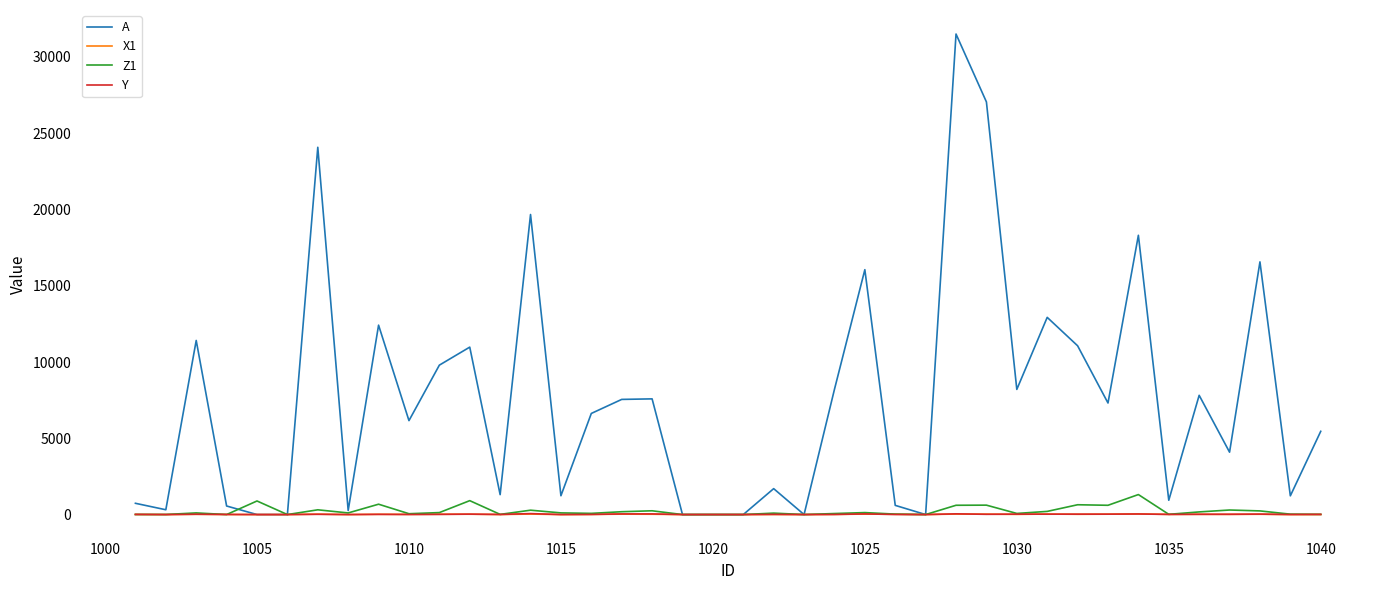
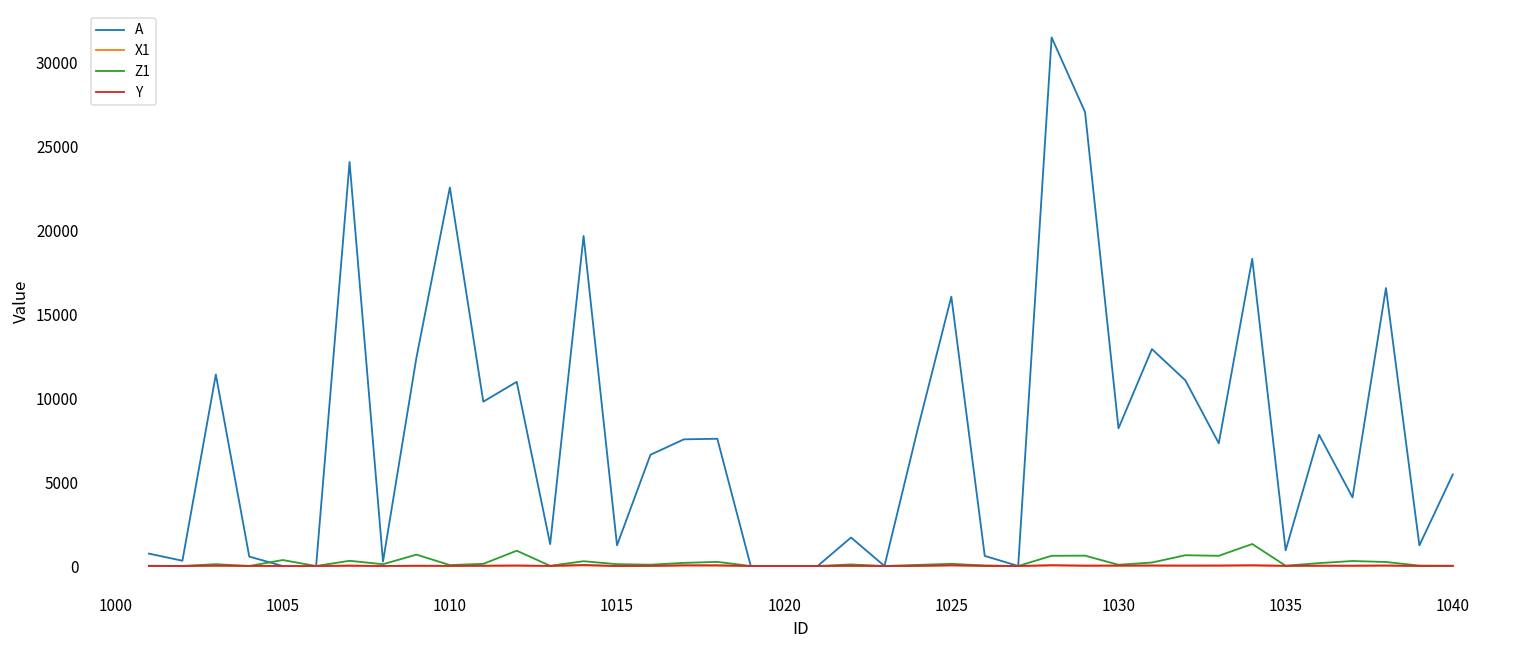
Z1, 1005: 900 -> 400
A, 1010: 6200 -> 22600
